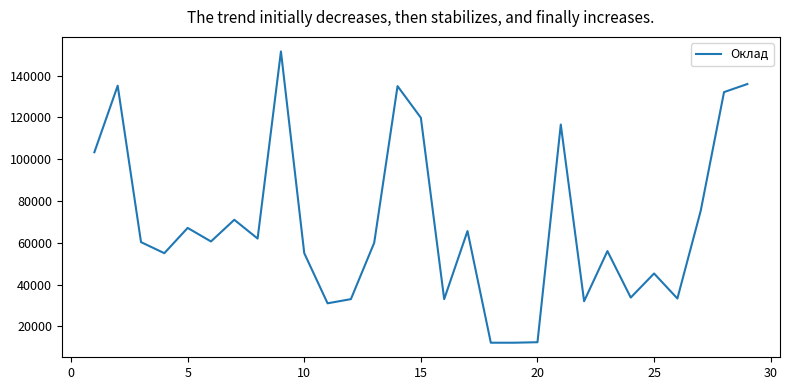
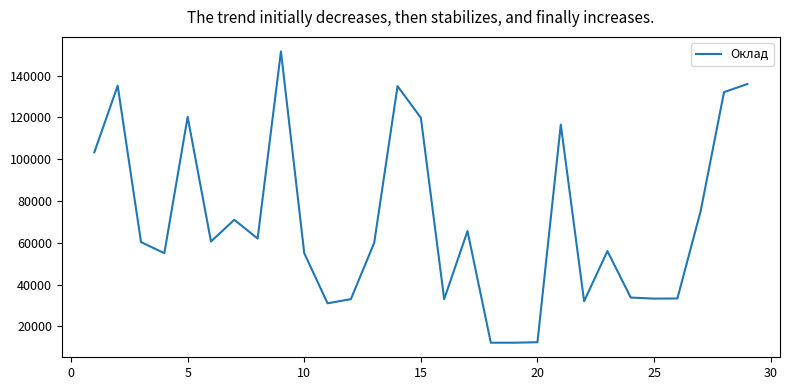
5: 67000 -> 120000
25: 45000 -> 33000
